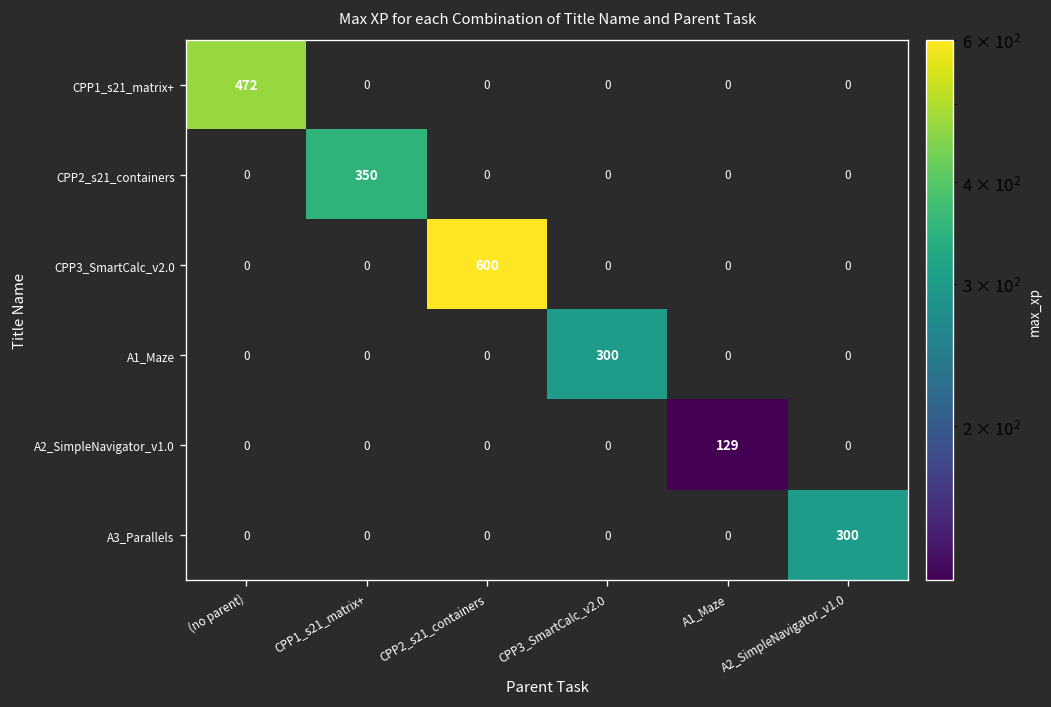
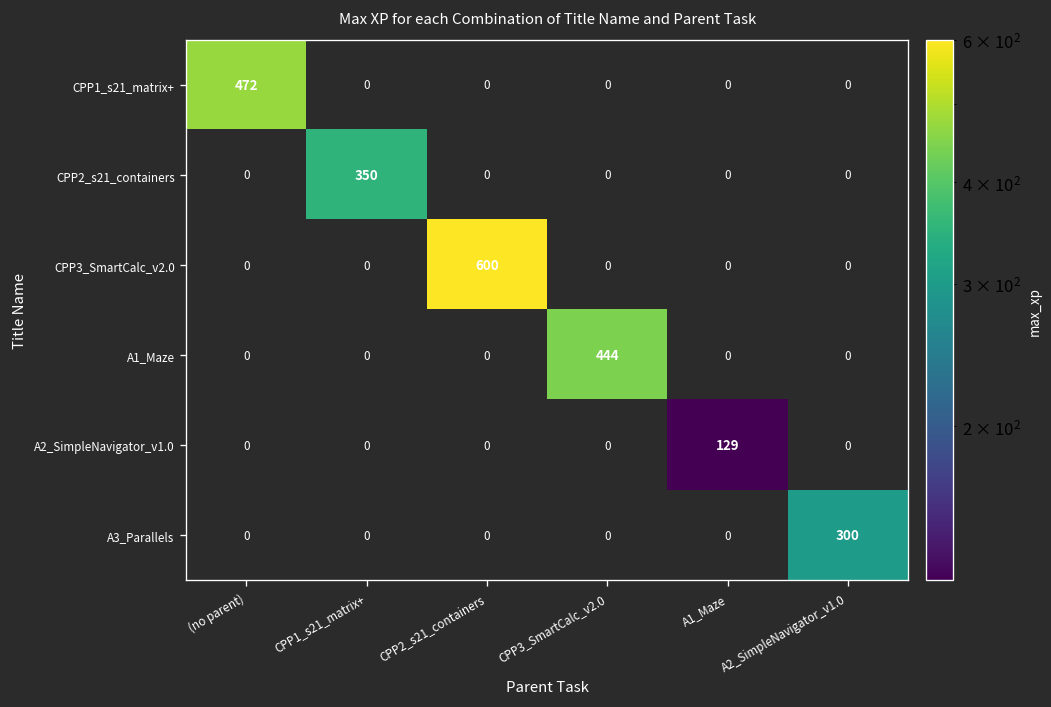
A1_Maze, CPP3_SmartCalc_v2.0: 300 -> 444
